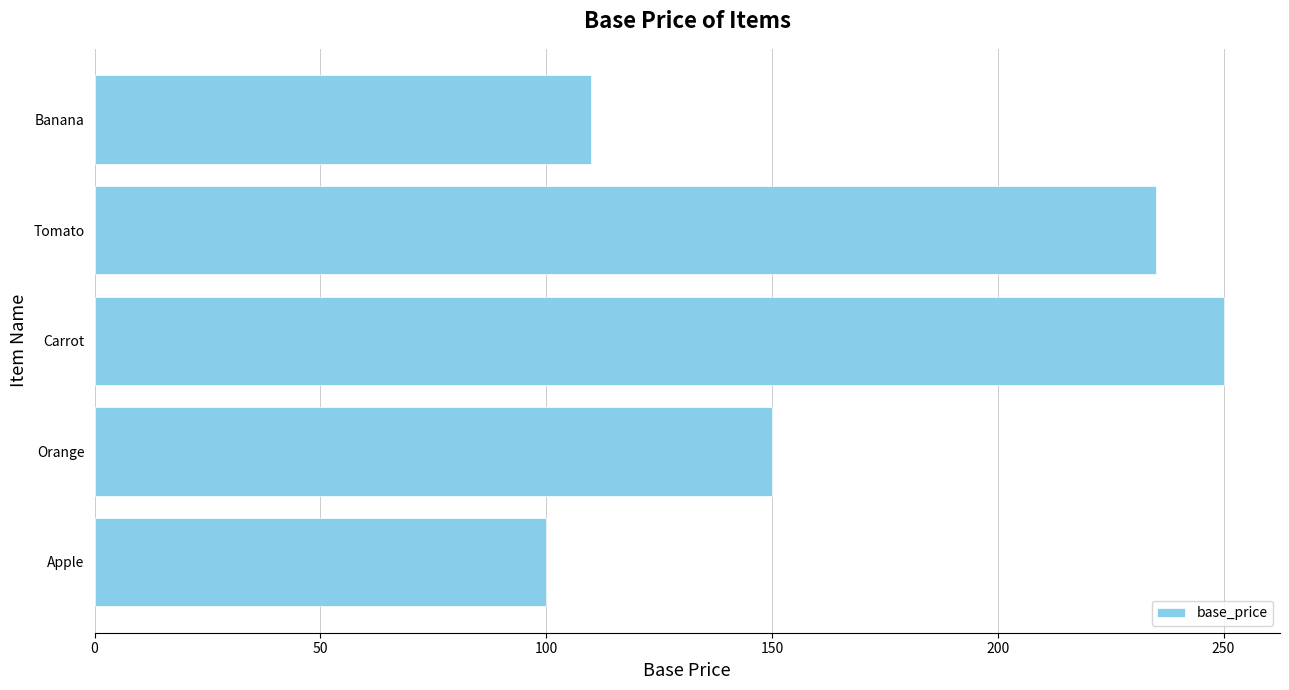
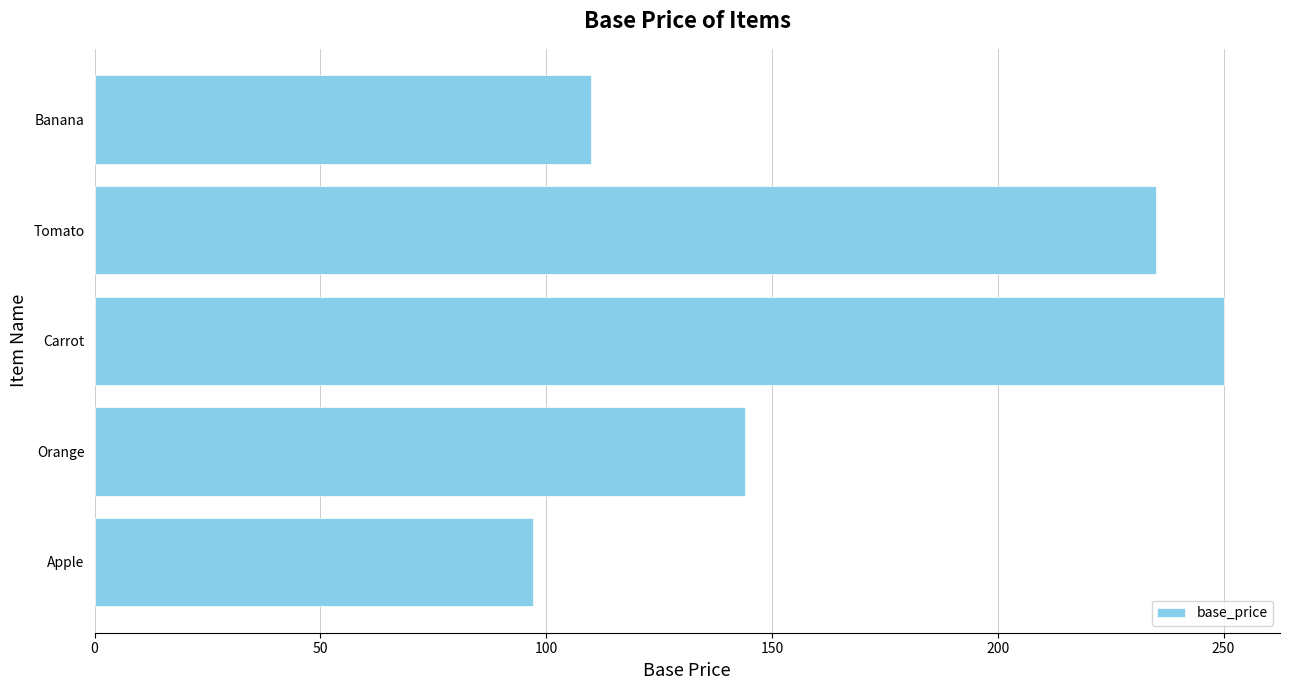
Orange: 150 -> 144
Apple: 100 -> 97
